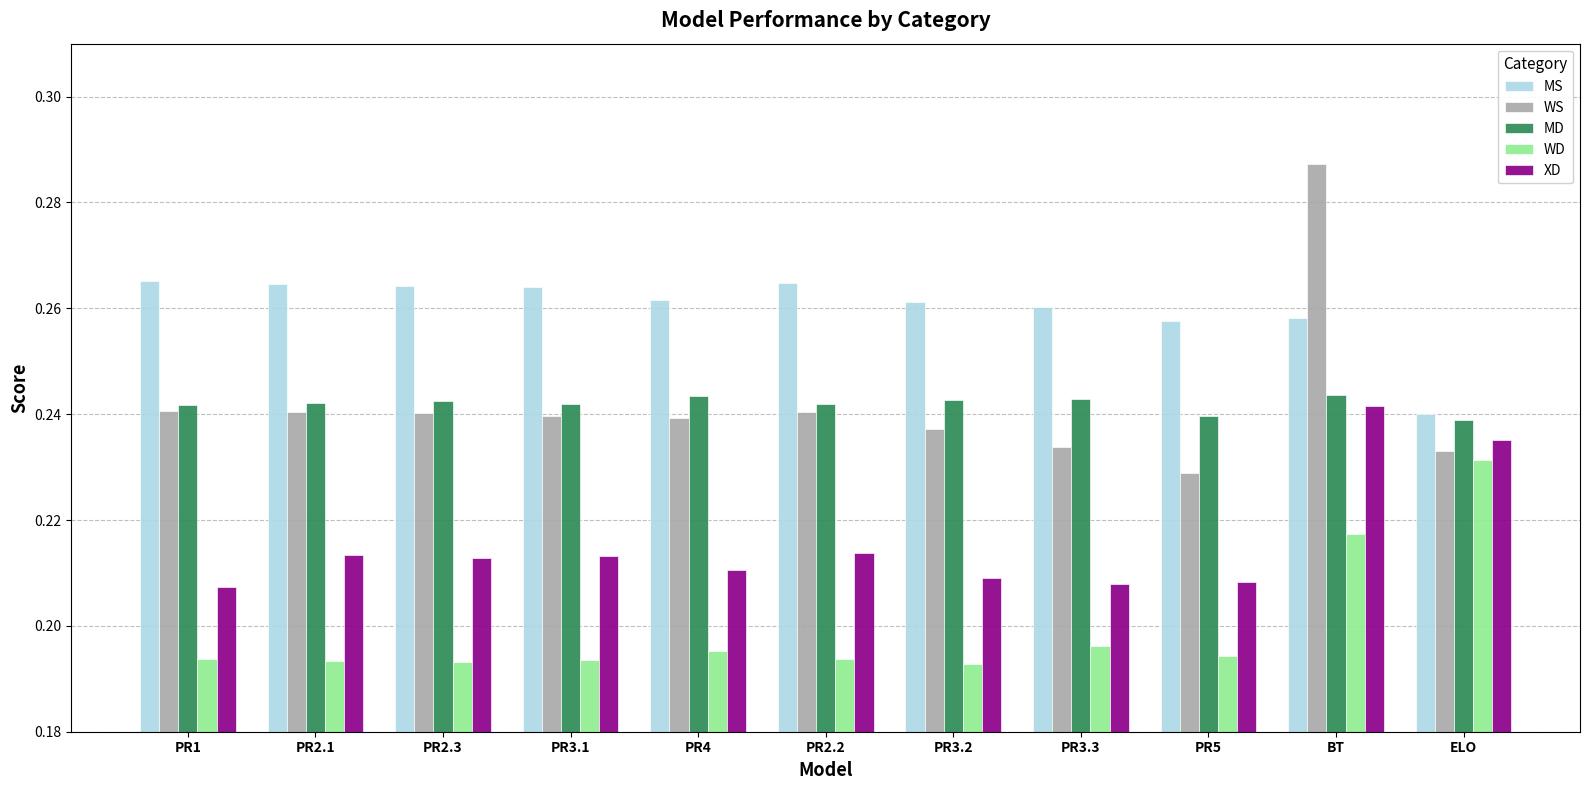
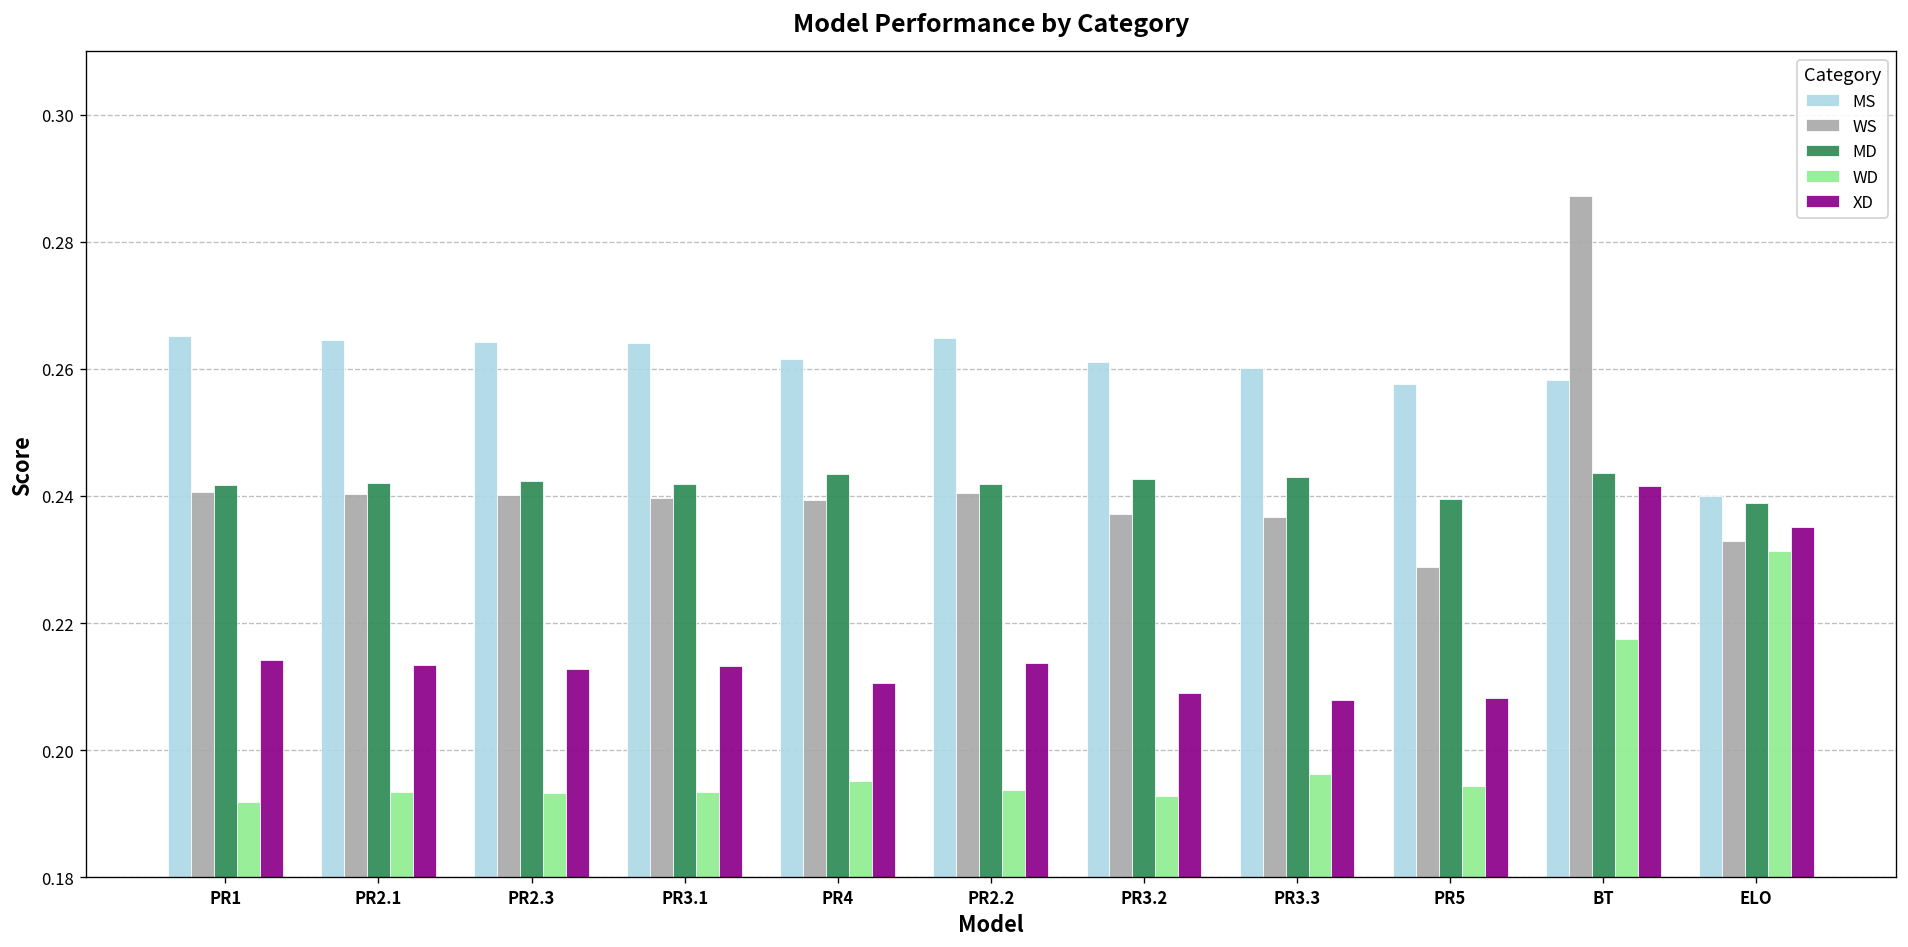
WD, PR1: 0.194 -> 0.192
XD, PR1: 0.207 -> 0.214
WS, PR3.3: 0.234 -> 0.237
